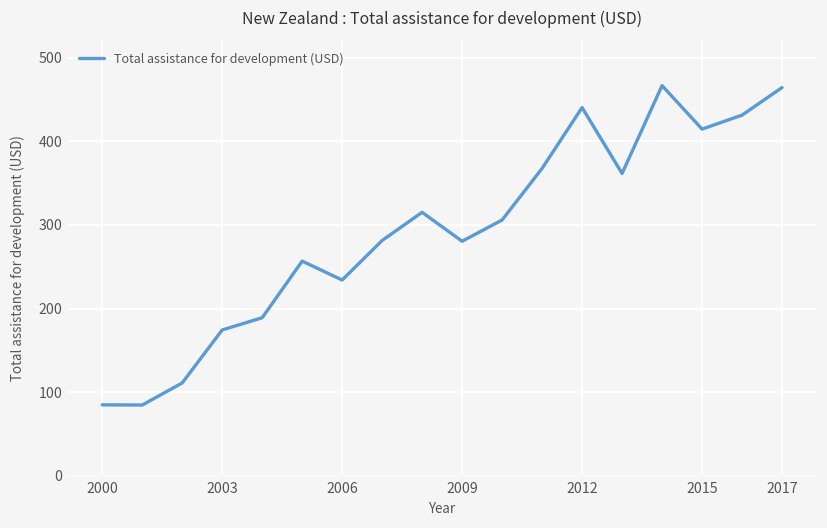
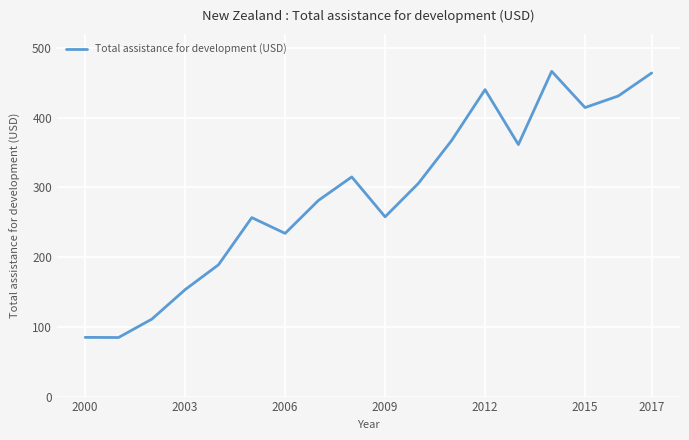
2003: 170 -> 150
2009: 280 -> 260
